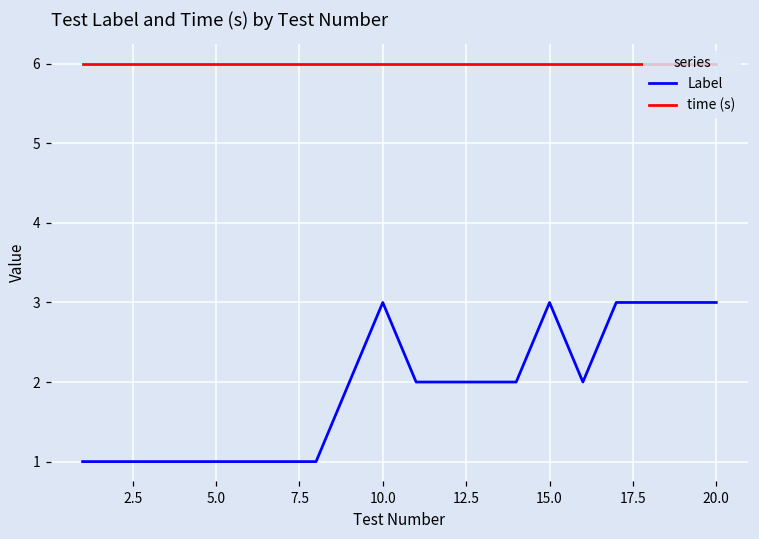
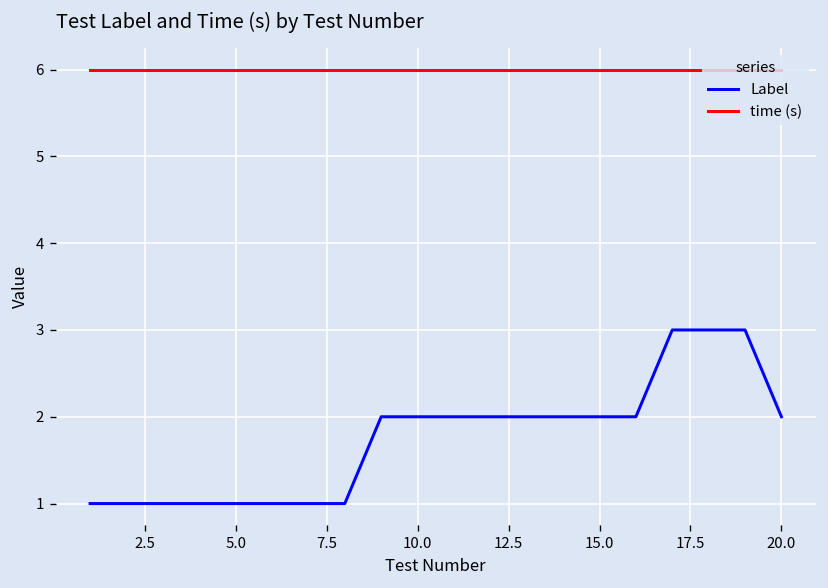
Label, 10.0: 3 -> 2
Label, 15.0: 3 -> 2
Label, 20.0: 3 -> 2
